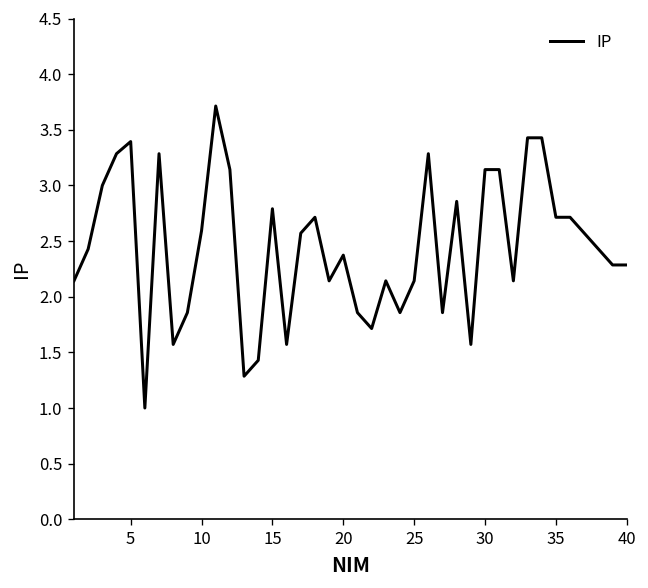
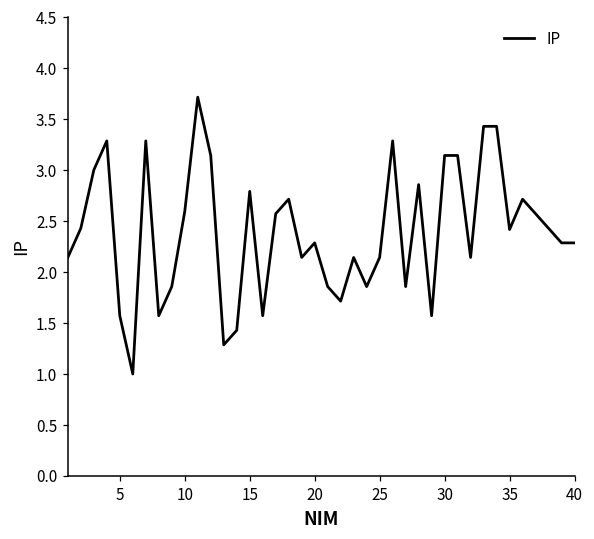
5: 3.4 -> 1.6
20: 2.4 -> 2.3
35: 2.7 -> 2.4
